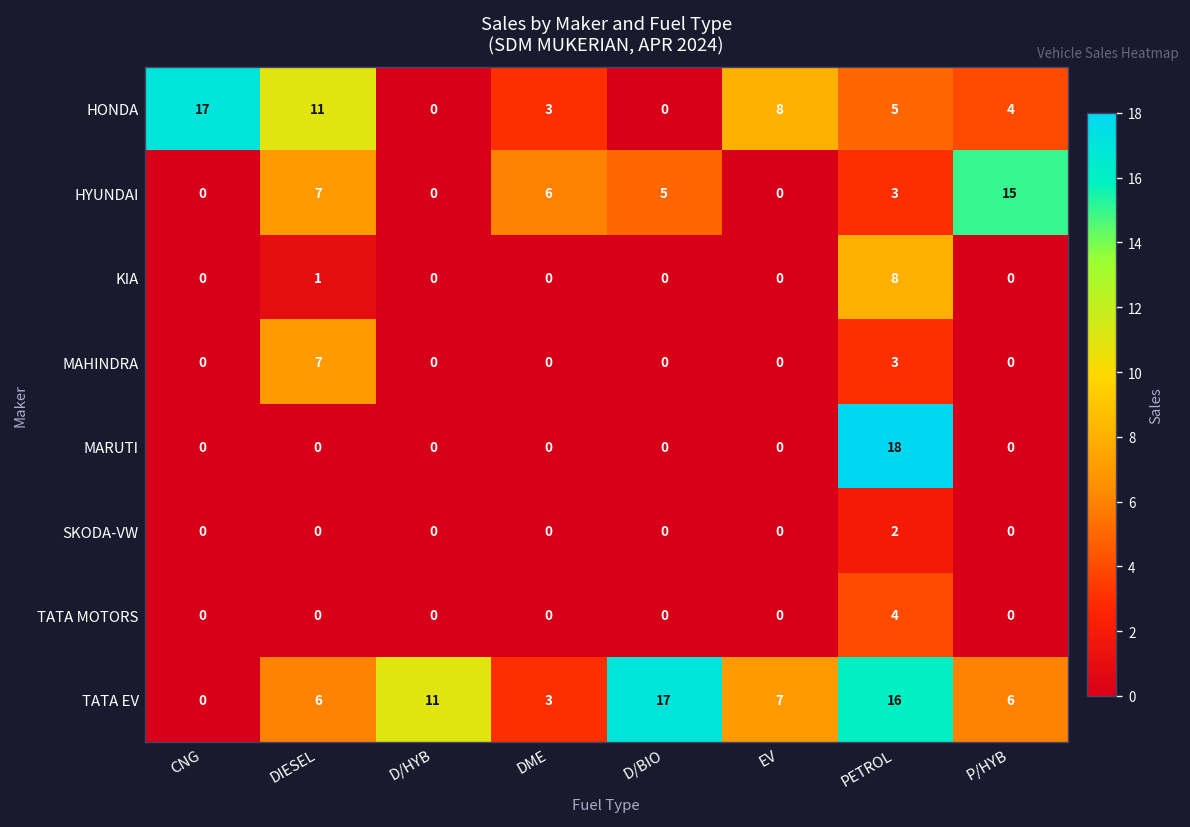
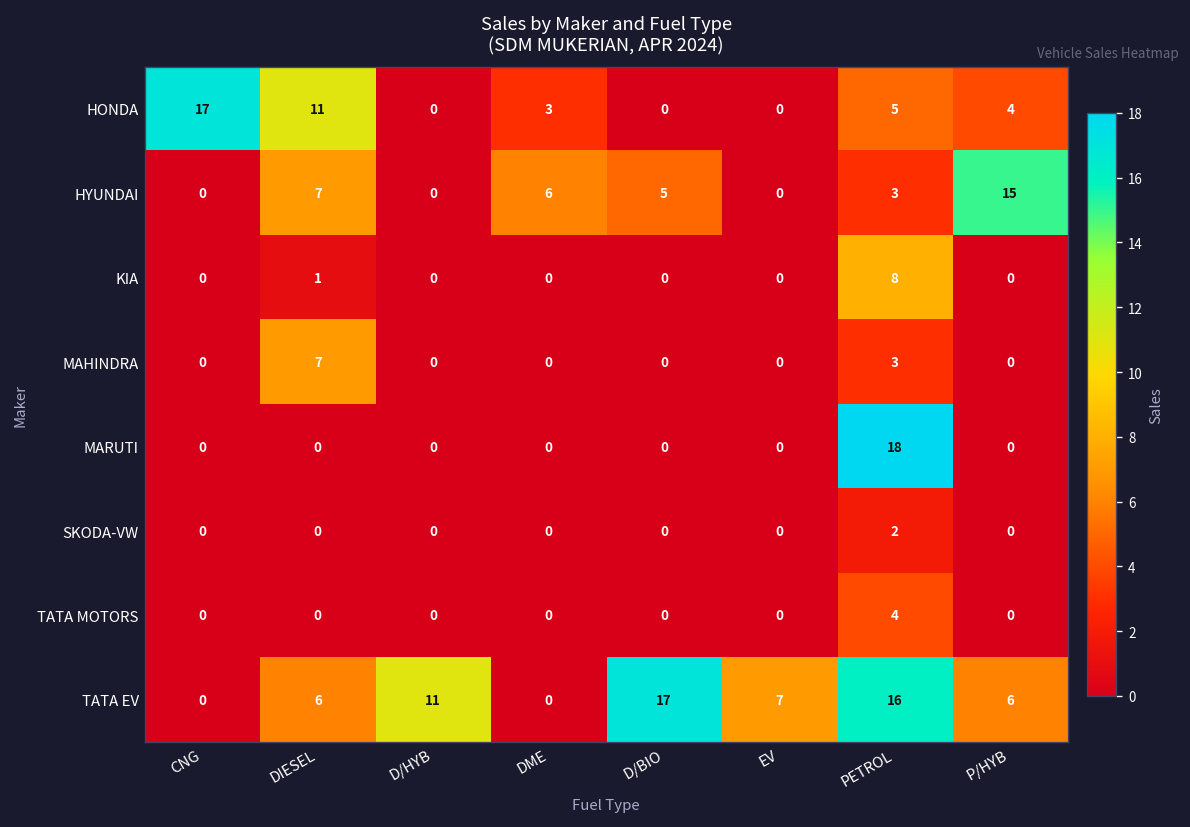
HONDA, EV: 8 -> 0
TATA EV, DME: 3 -> 0
